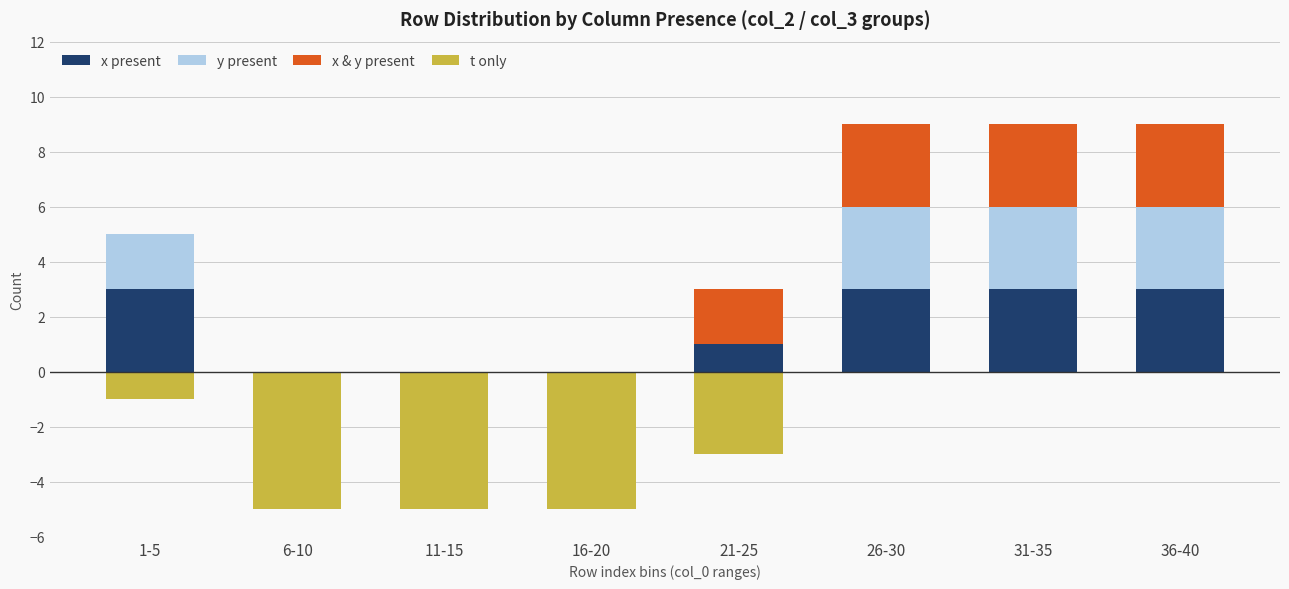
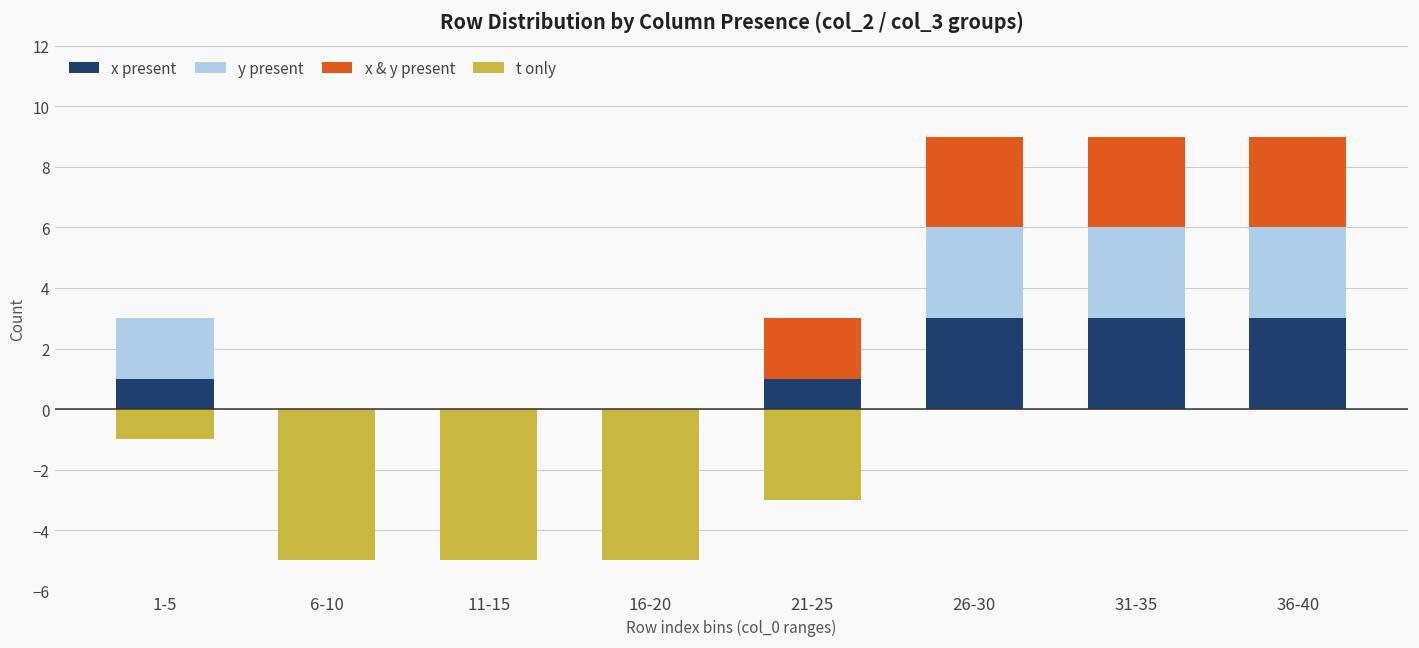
x present, 1-5: 3 -> 1
